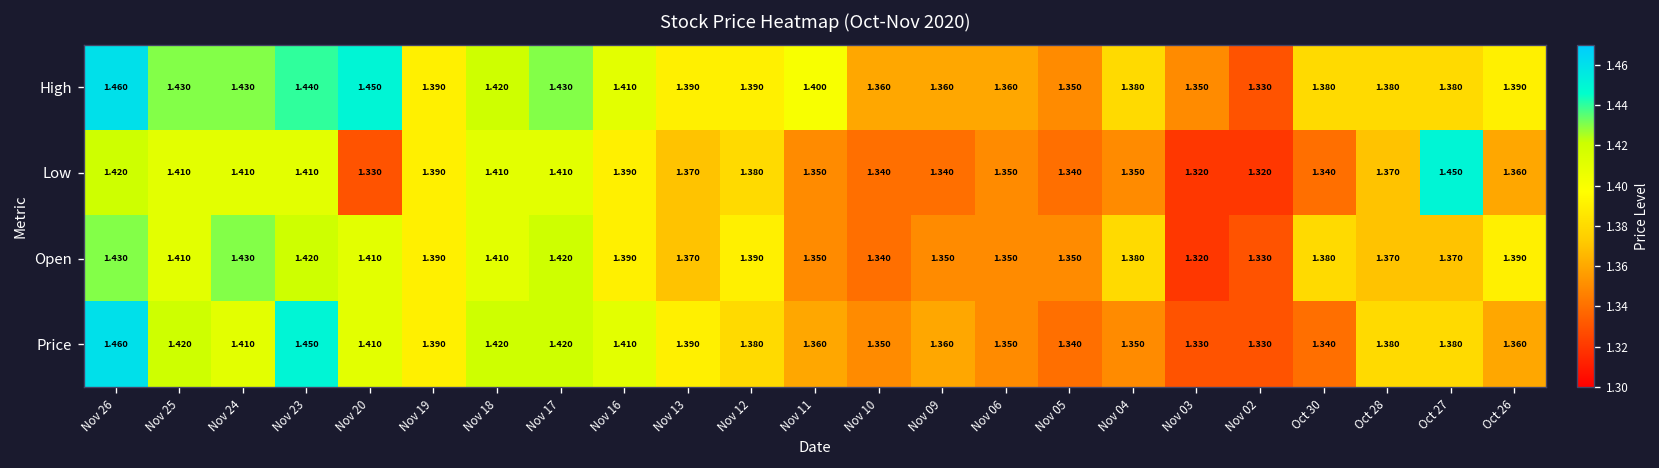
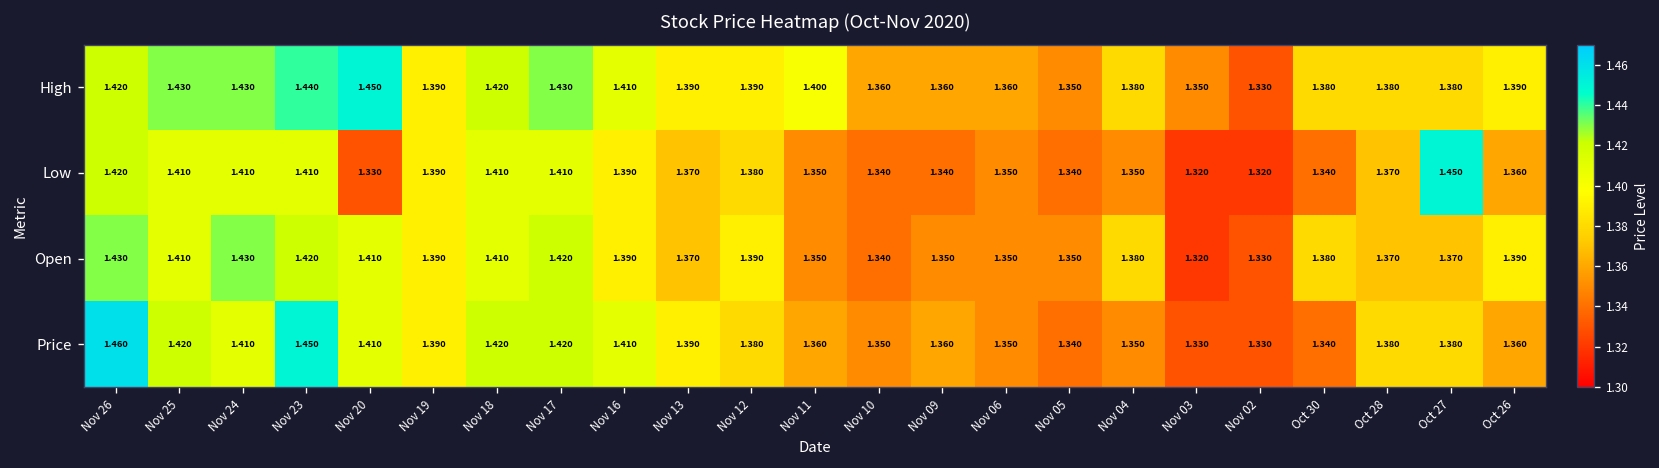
High, Nov 26: 1.460 -> 1.420
